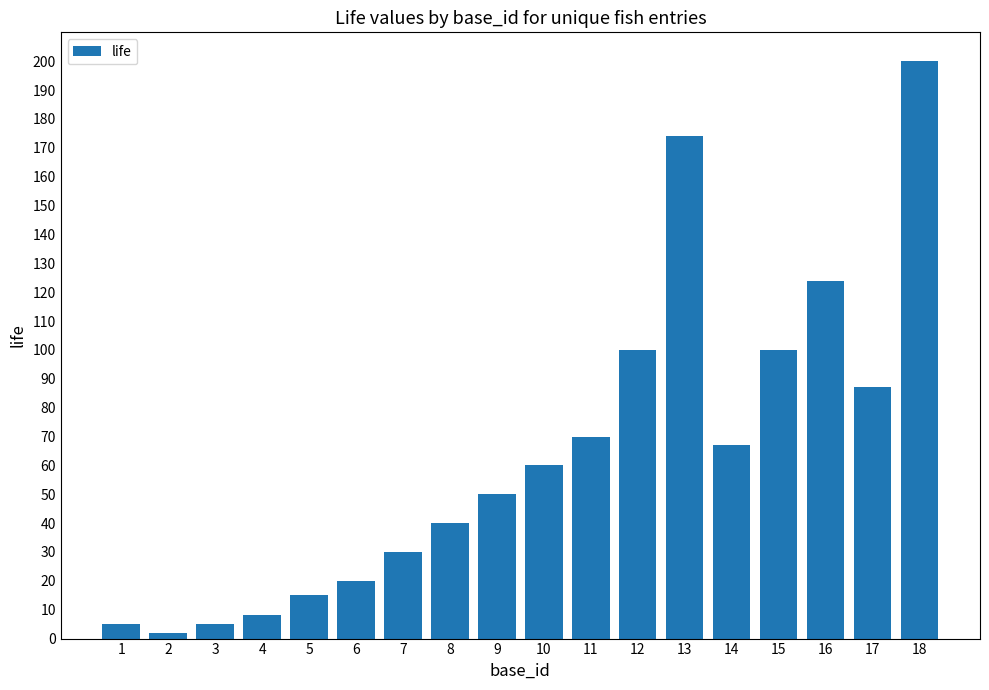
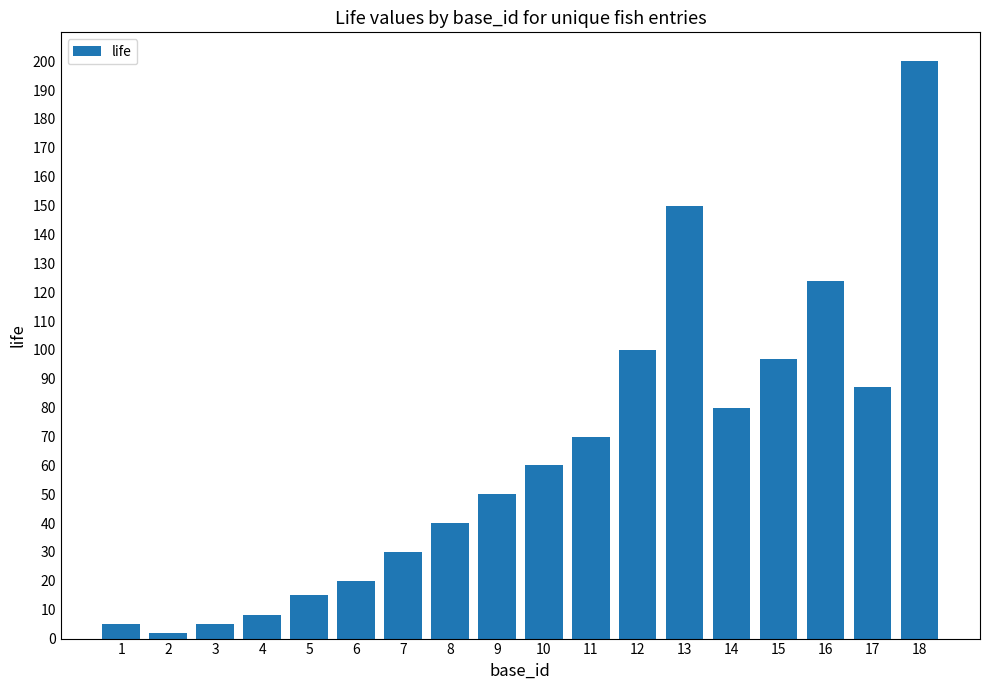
13: 174 -> 150
14: 67 -> 80
15: 100 -> 97
